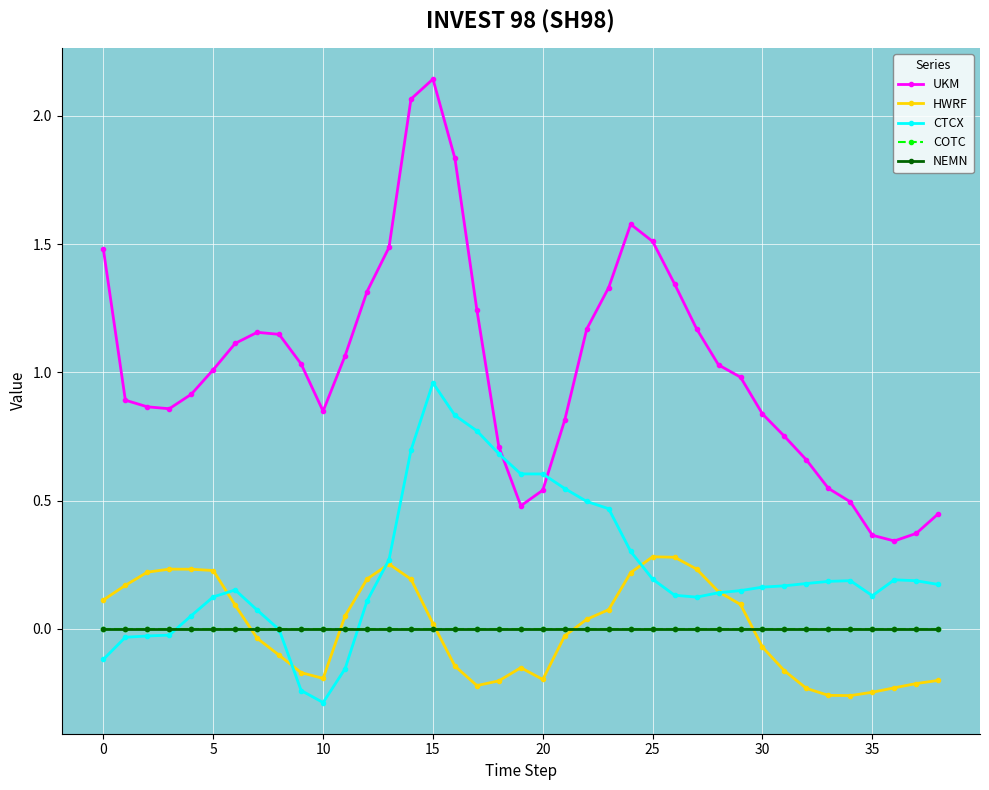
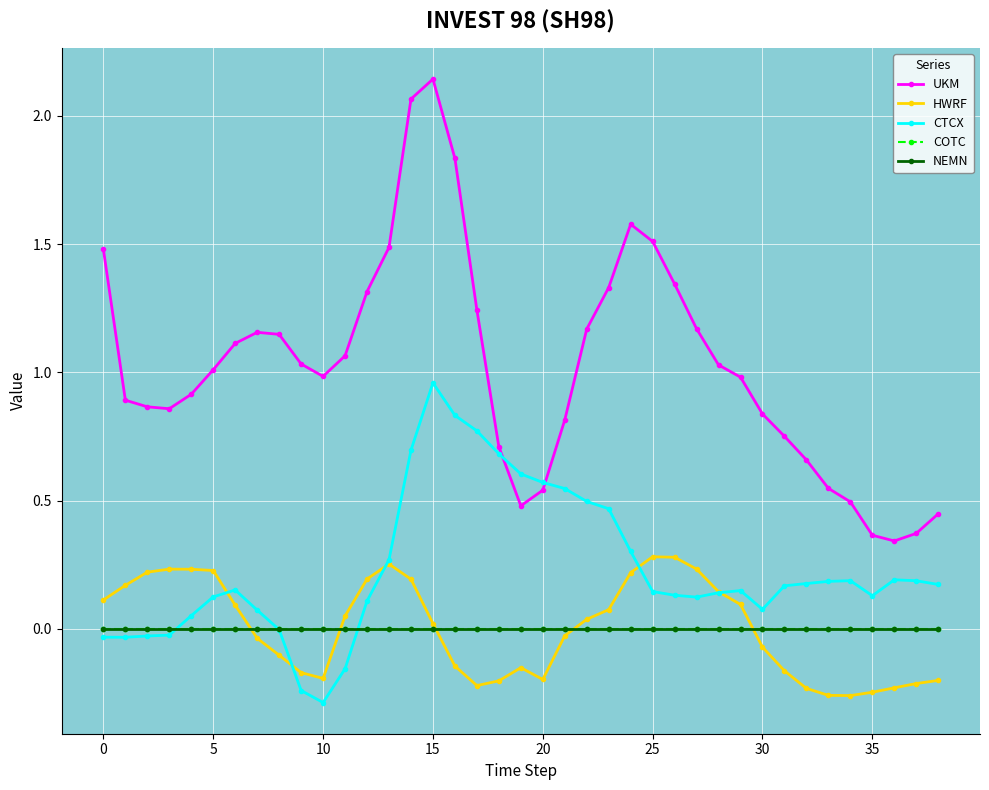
CTCX, 0: -0.12 -> -0.03
UKM, 10: 0.85 -> 0.98
CTCX, 20: 0.60 -> 0.57
CTCX, 25: 0.19 -> 0.15
CTCX, 30: 0.16 -> 0.08
